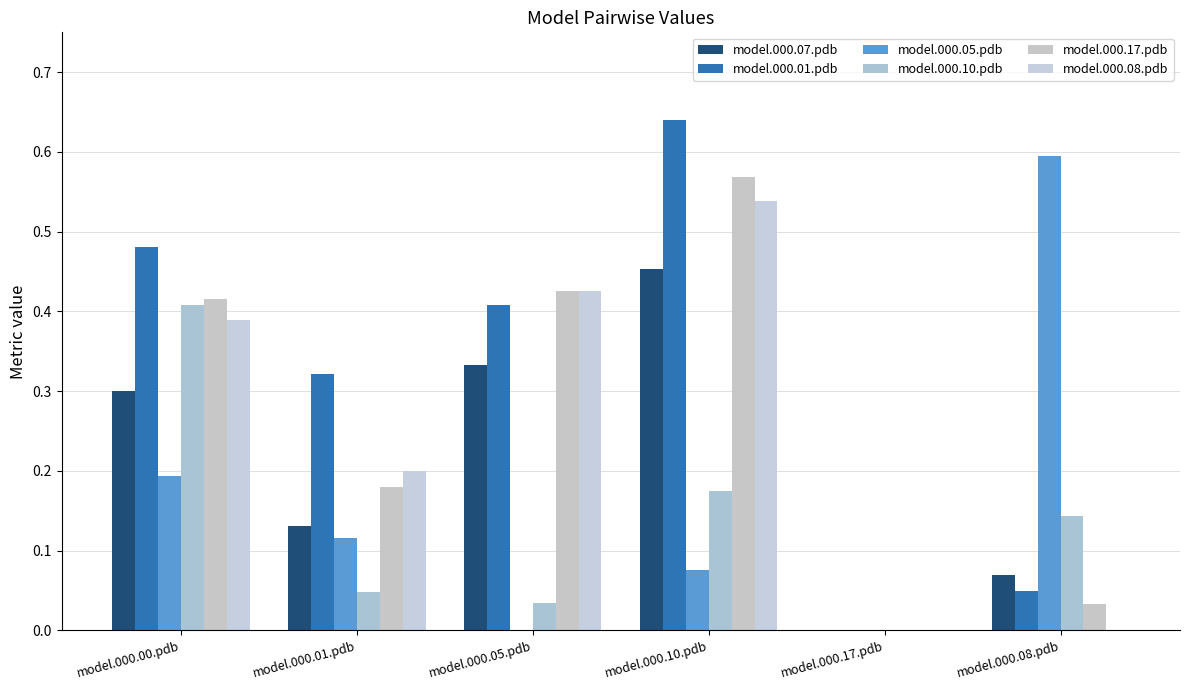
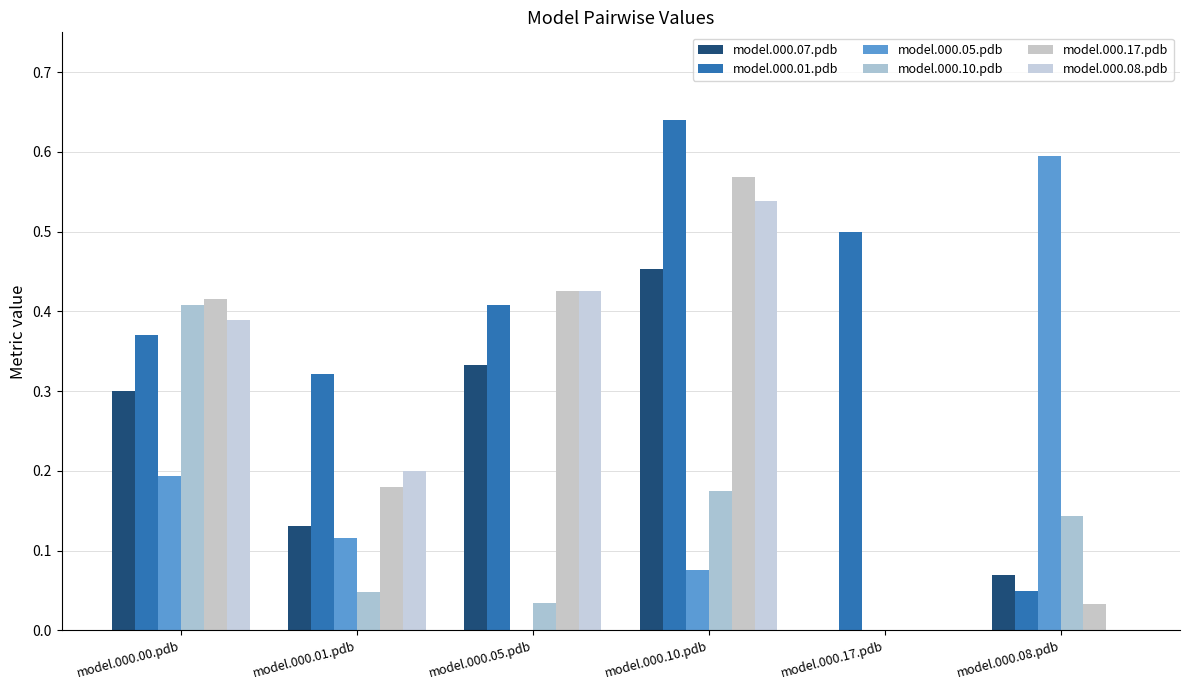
model.000.01.pdb, model.000.00.pdb: 0.48 -> 0.37
model.000.01.pdb, model.000.17.pdb: 0.0 -> 0.5
